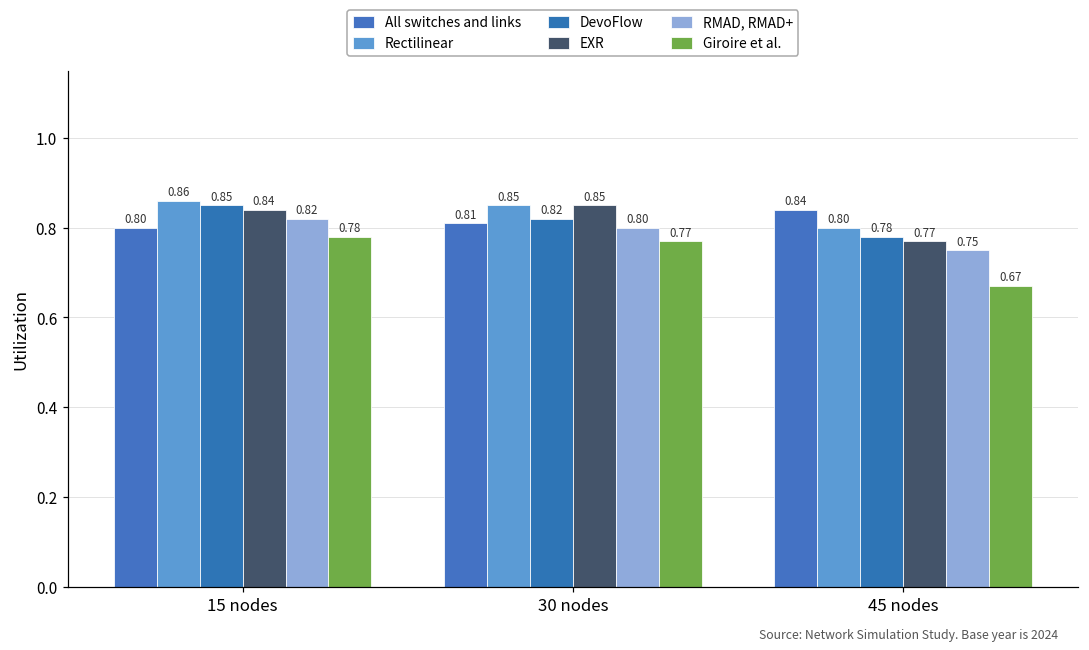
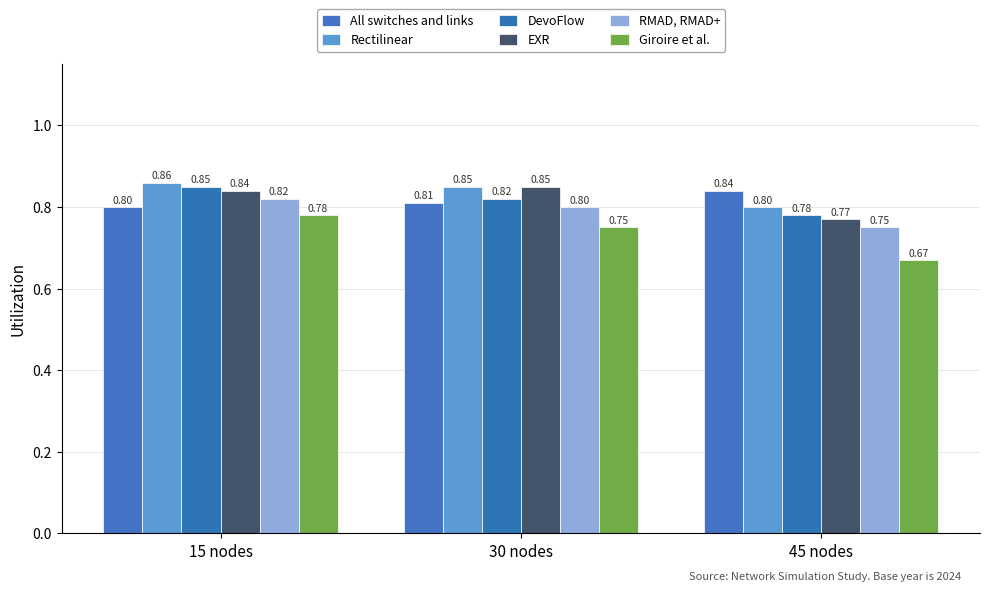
Giroire et al., 30 nodes: 0.77 -> 0.75
